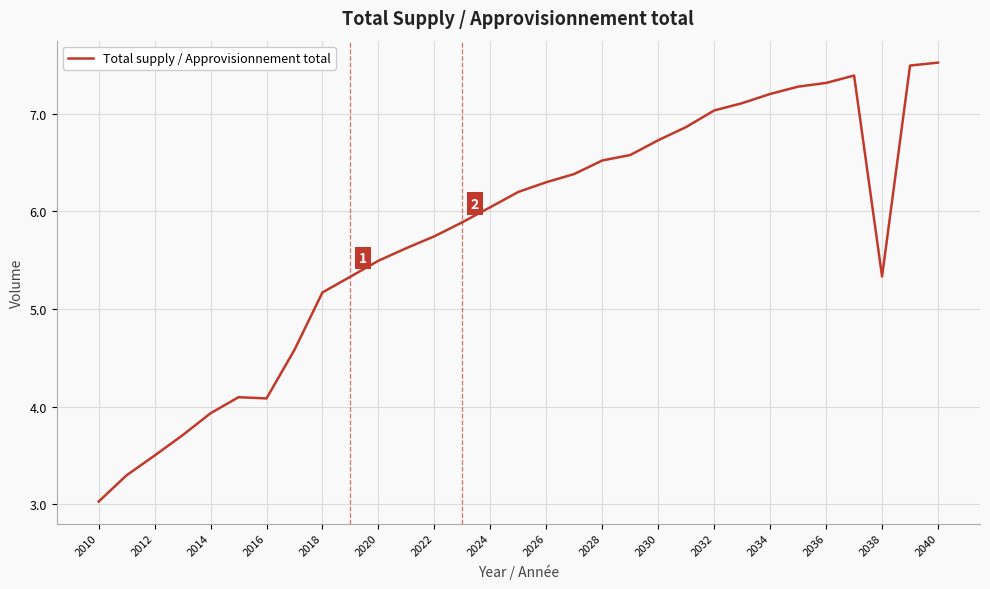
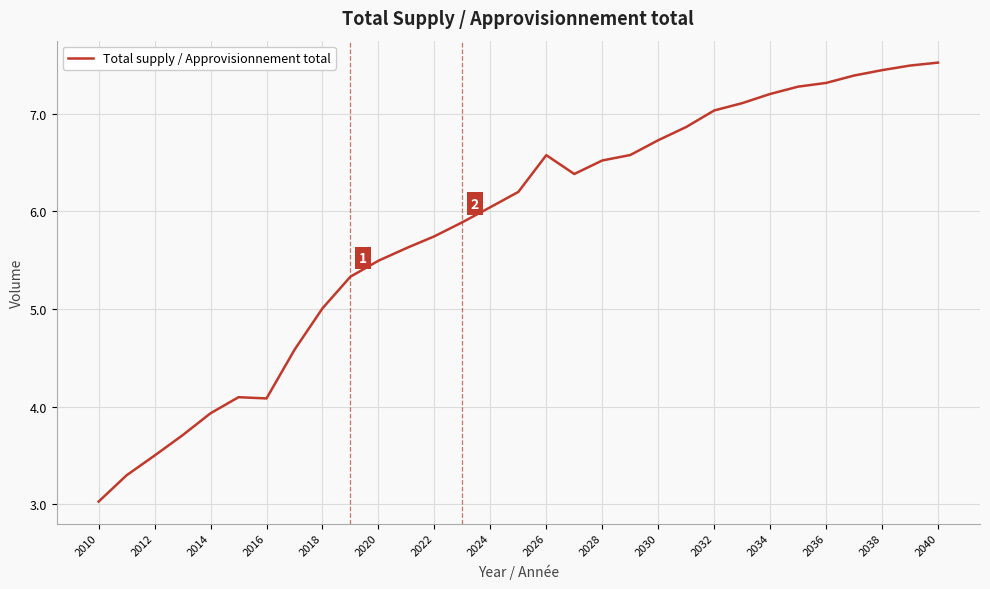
2018: 5.2 -> 5.0
2026: 6.3 -> 6.6
2038: 5.3 -> 7.4
